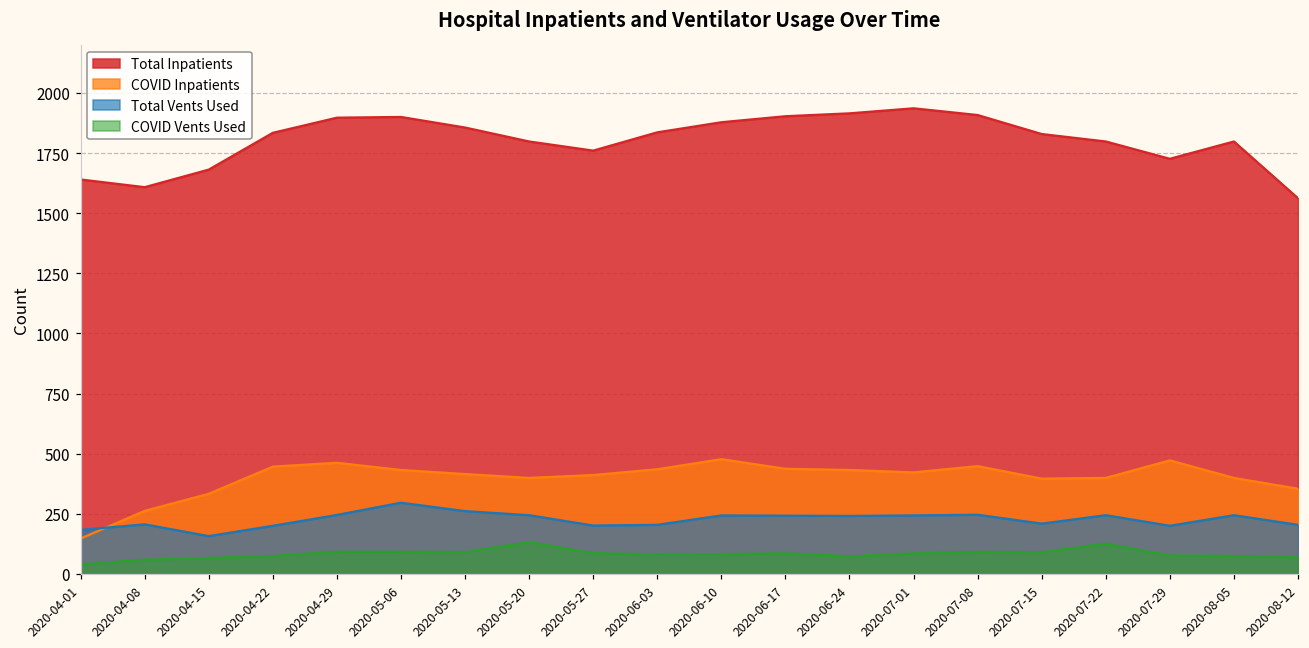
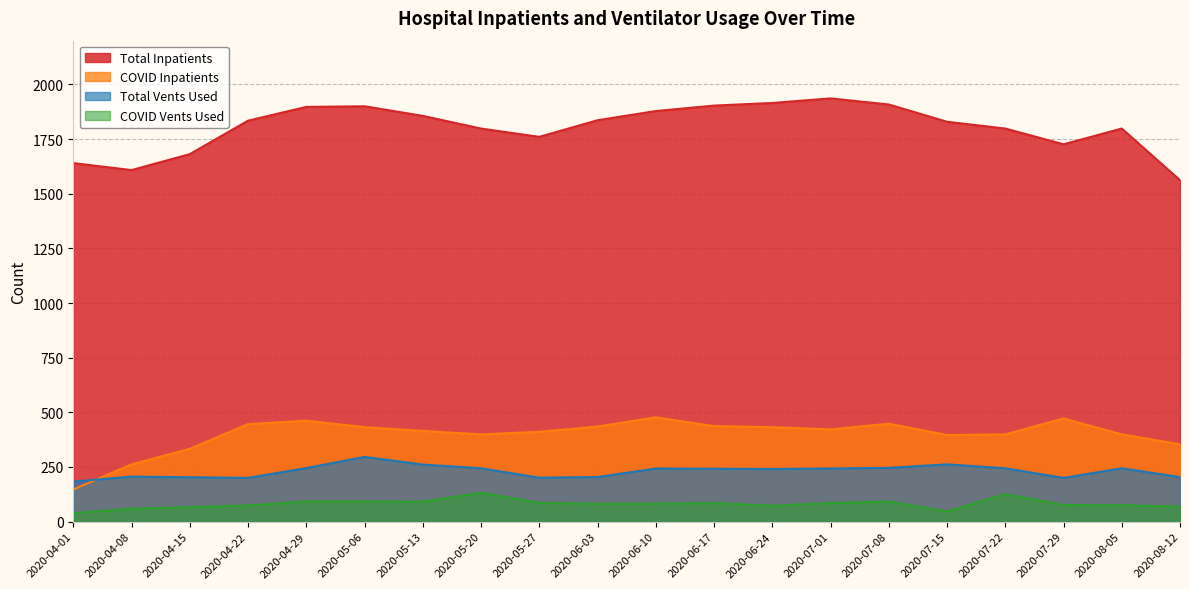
Total Vents Used, 2020-04-15: 160 -> 200
Total Vents Used, 2020-07-15: 210 -> 260
COVID Vents Used, 2020-07-15: 90 -> 50
